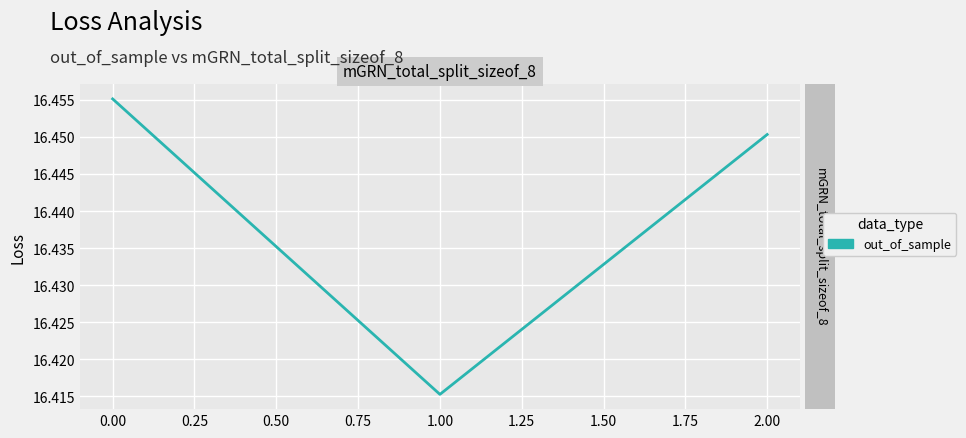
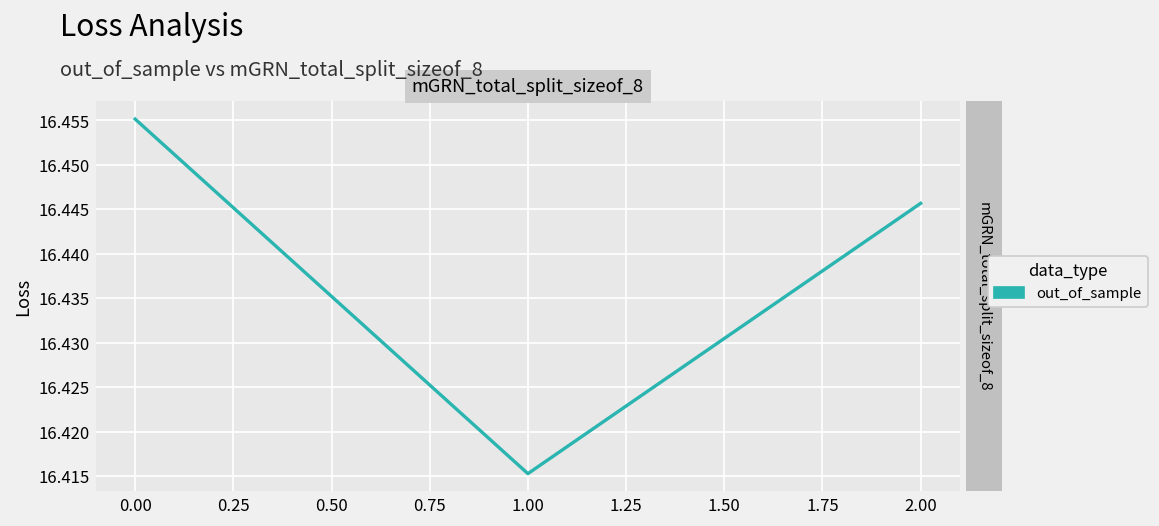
2.00: 16.450 -> 16.446
